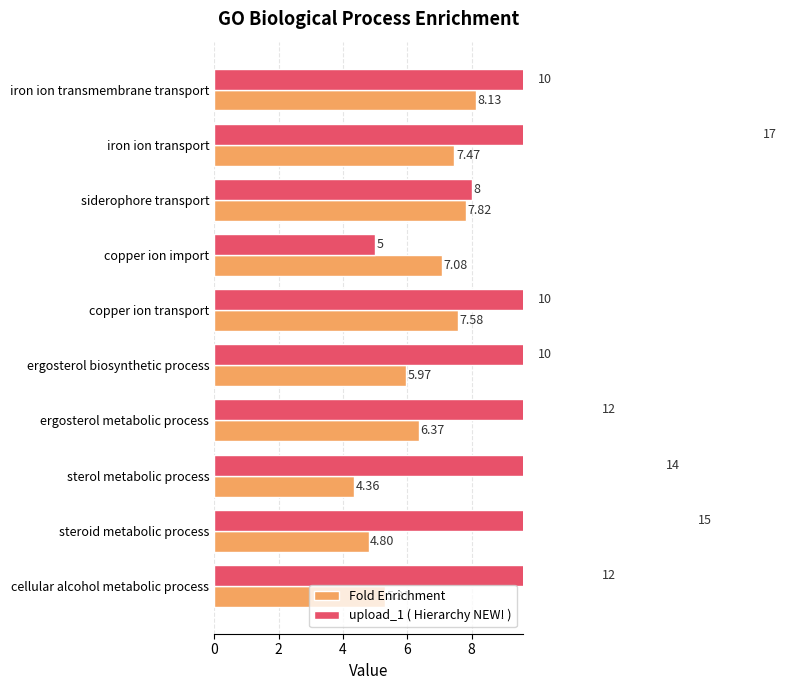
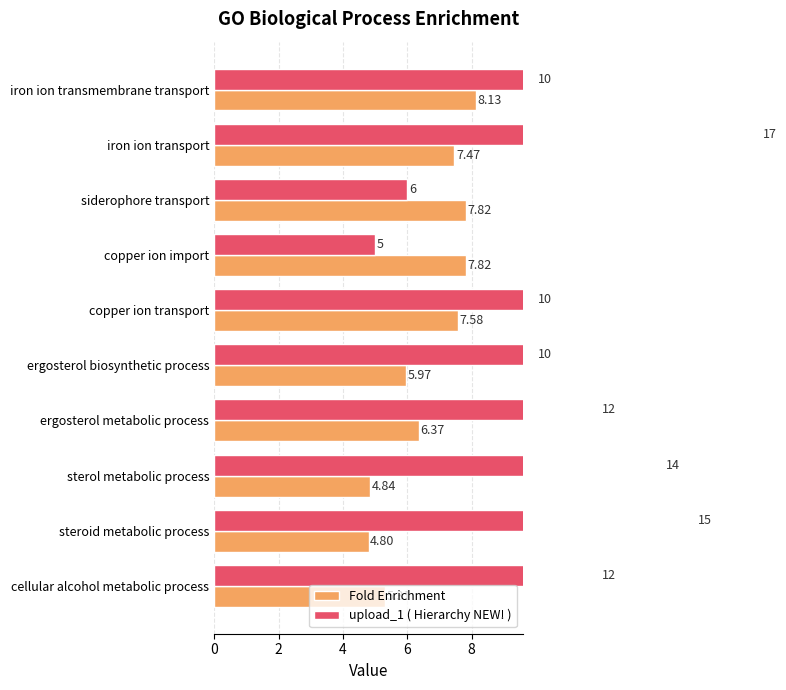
upload_1 ( Hierarchy NEW! ), siderophore transport: 8 -> 6
Fold Enrichment, copper ion import: 7.08 -> 7.82
Fold Enrichment, sterol metabolic process: 4.36 -> 4.84
